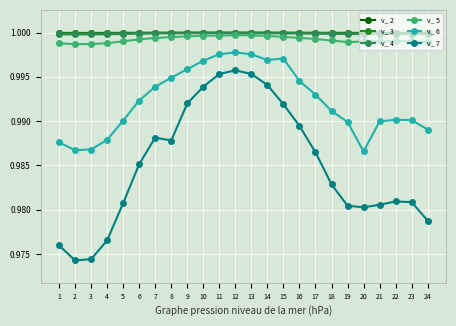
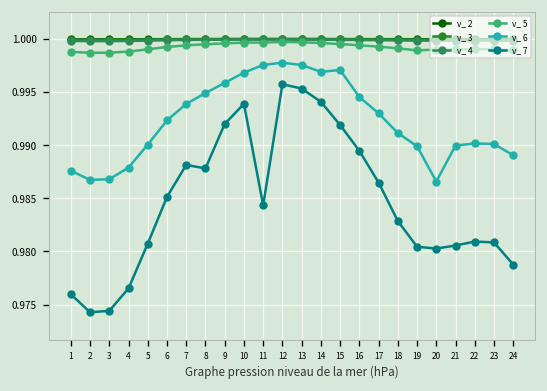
v_ 7, 11: 0.995 -> 0.984
